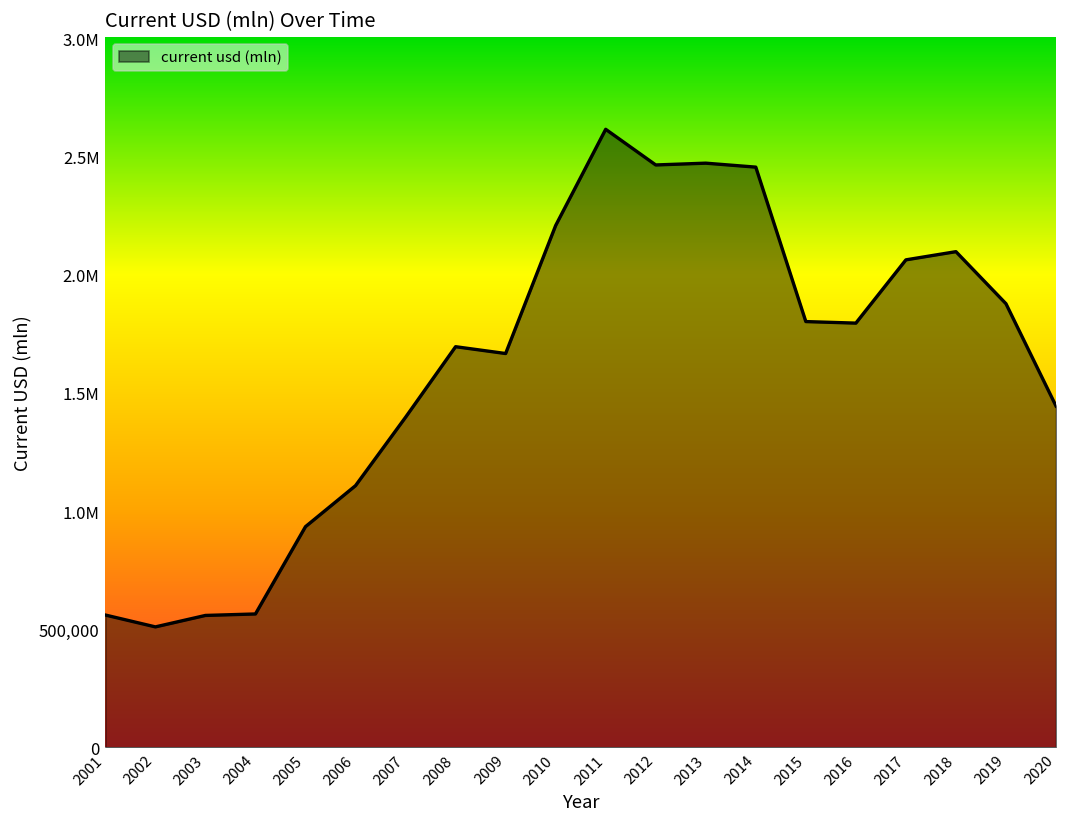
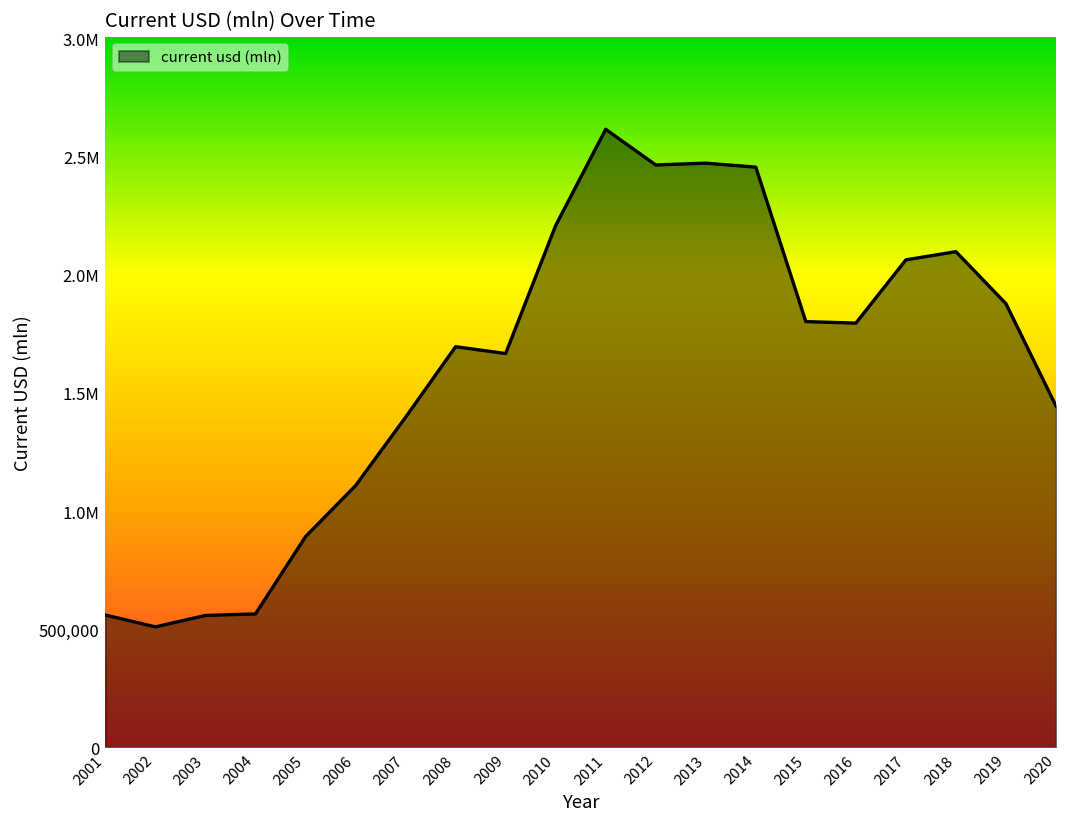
2005: 930,000 -> 890,000
